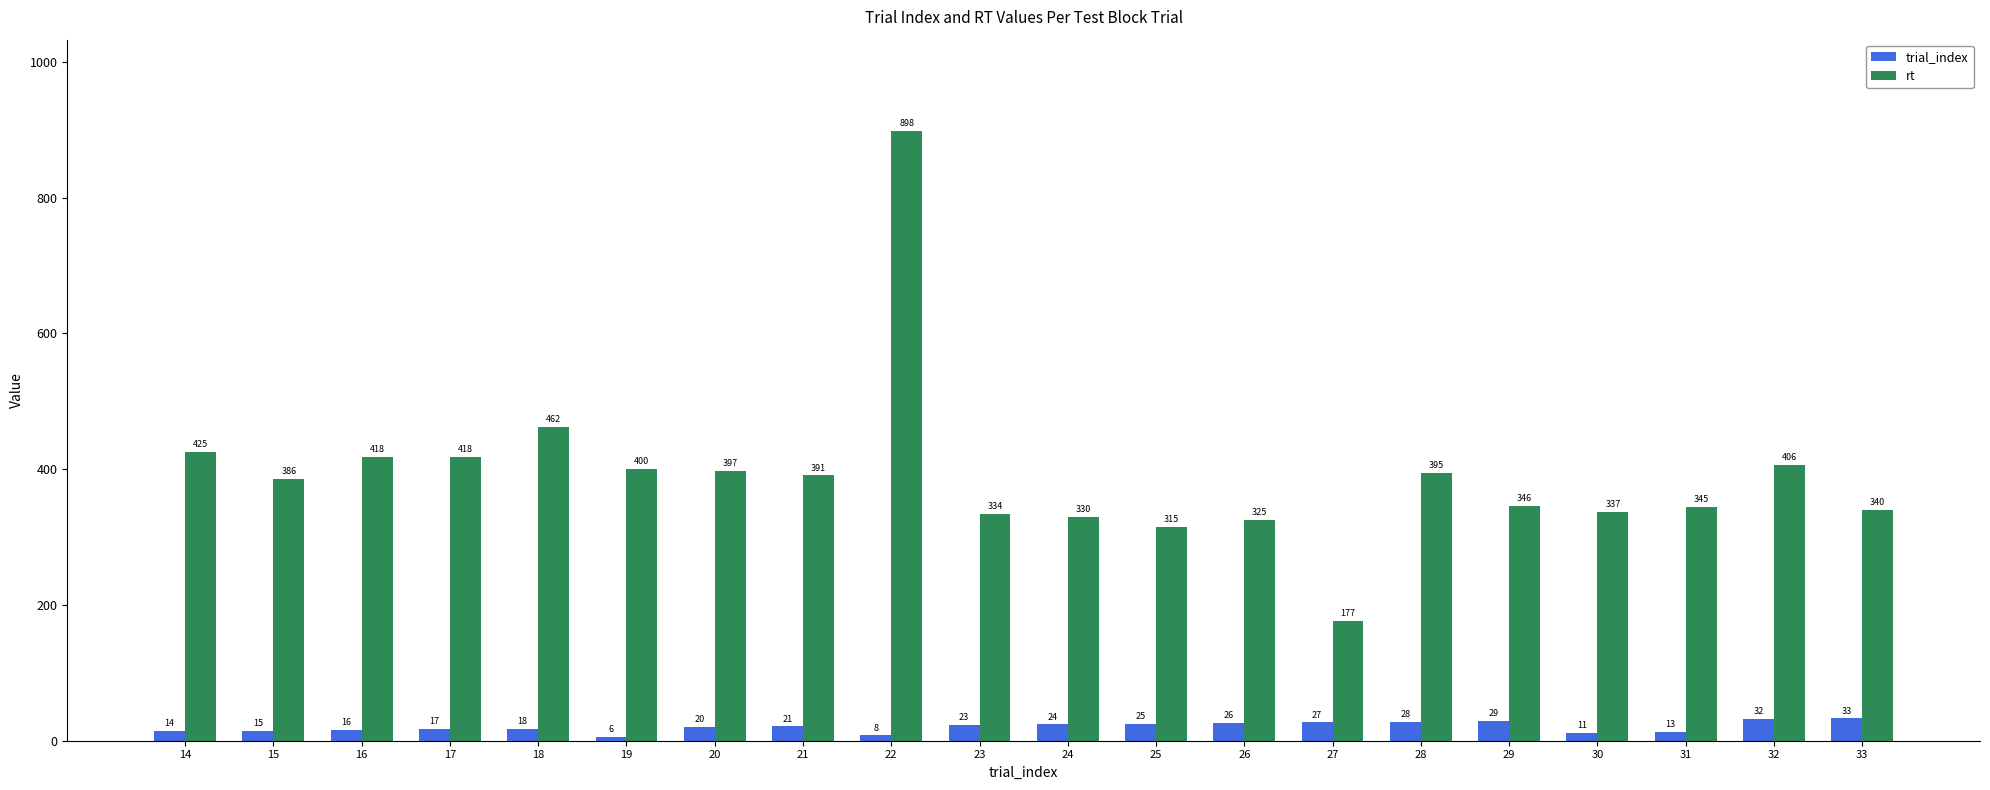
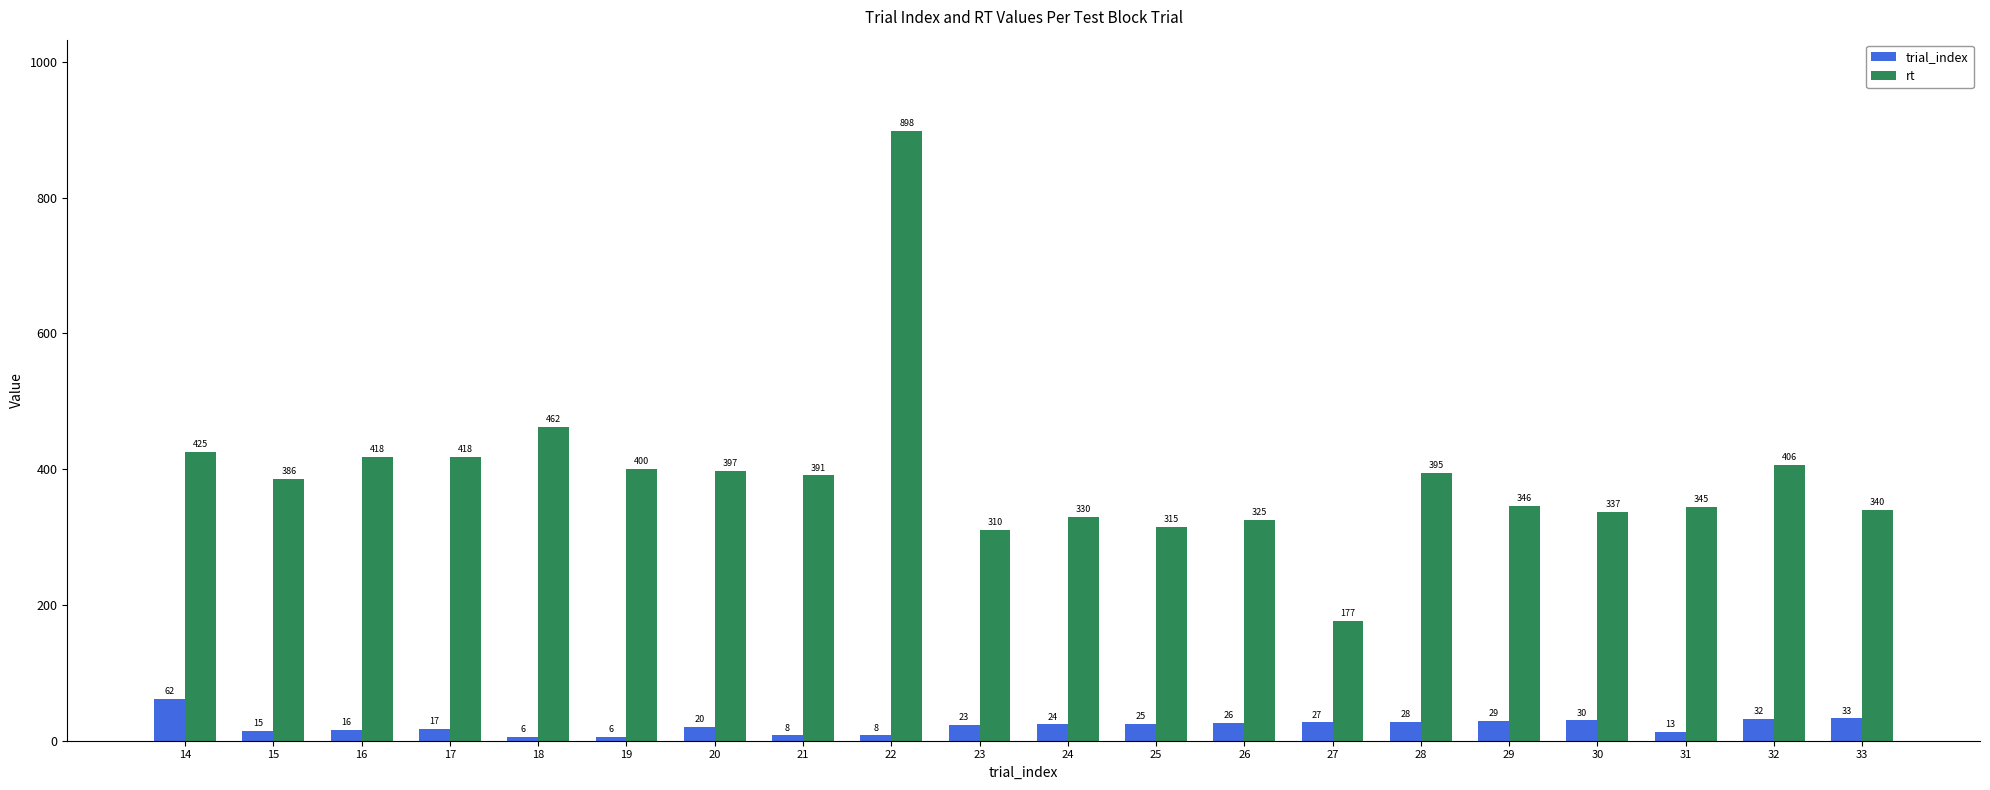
trial_index, 14: 14 -> 62
trial_index, 18: 18 -> 6
trial_index, 21: 21 -> 8
rt, 23: 334 -> 310
trial_index, 30: 11 -> 30
